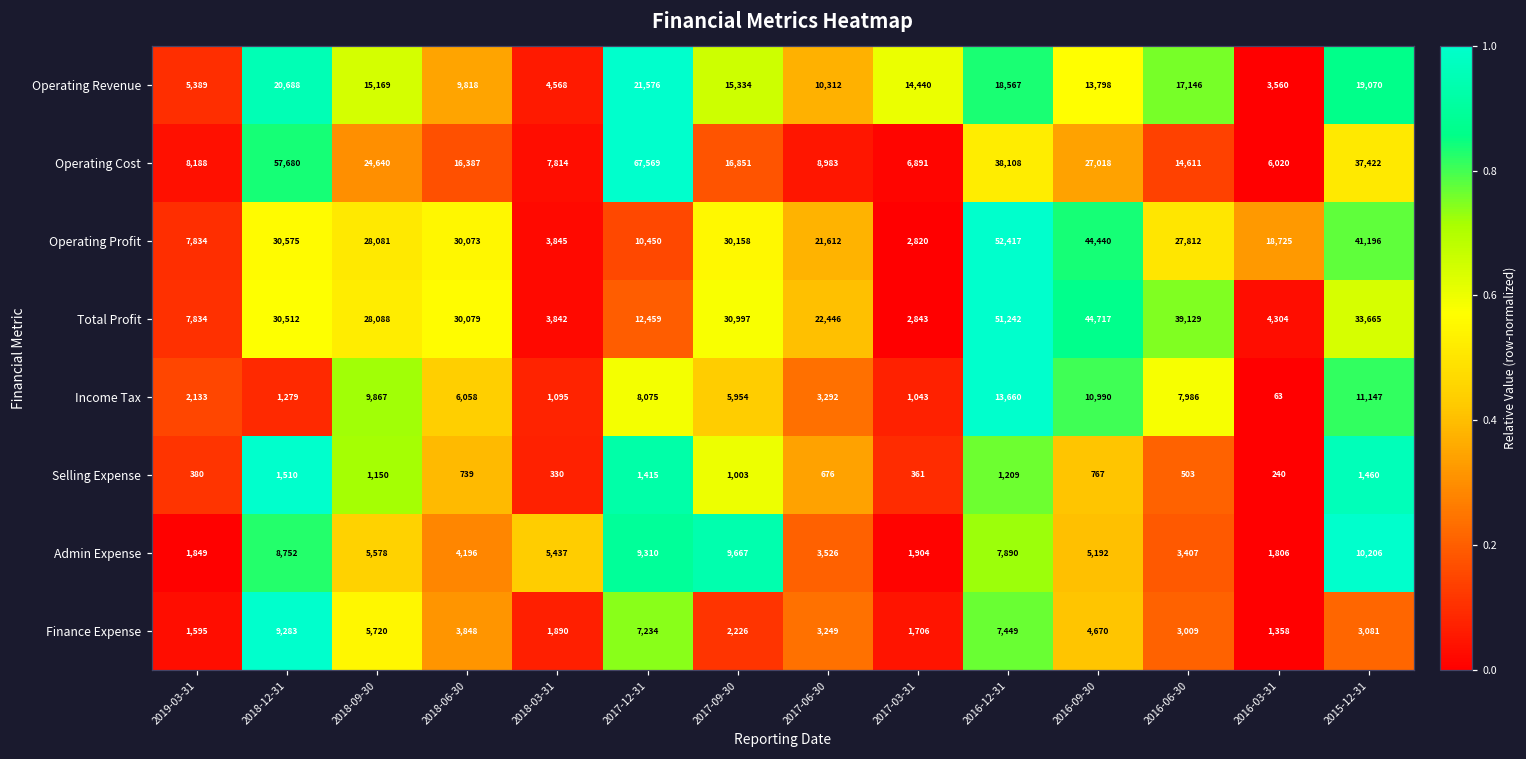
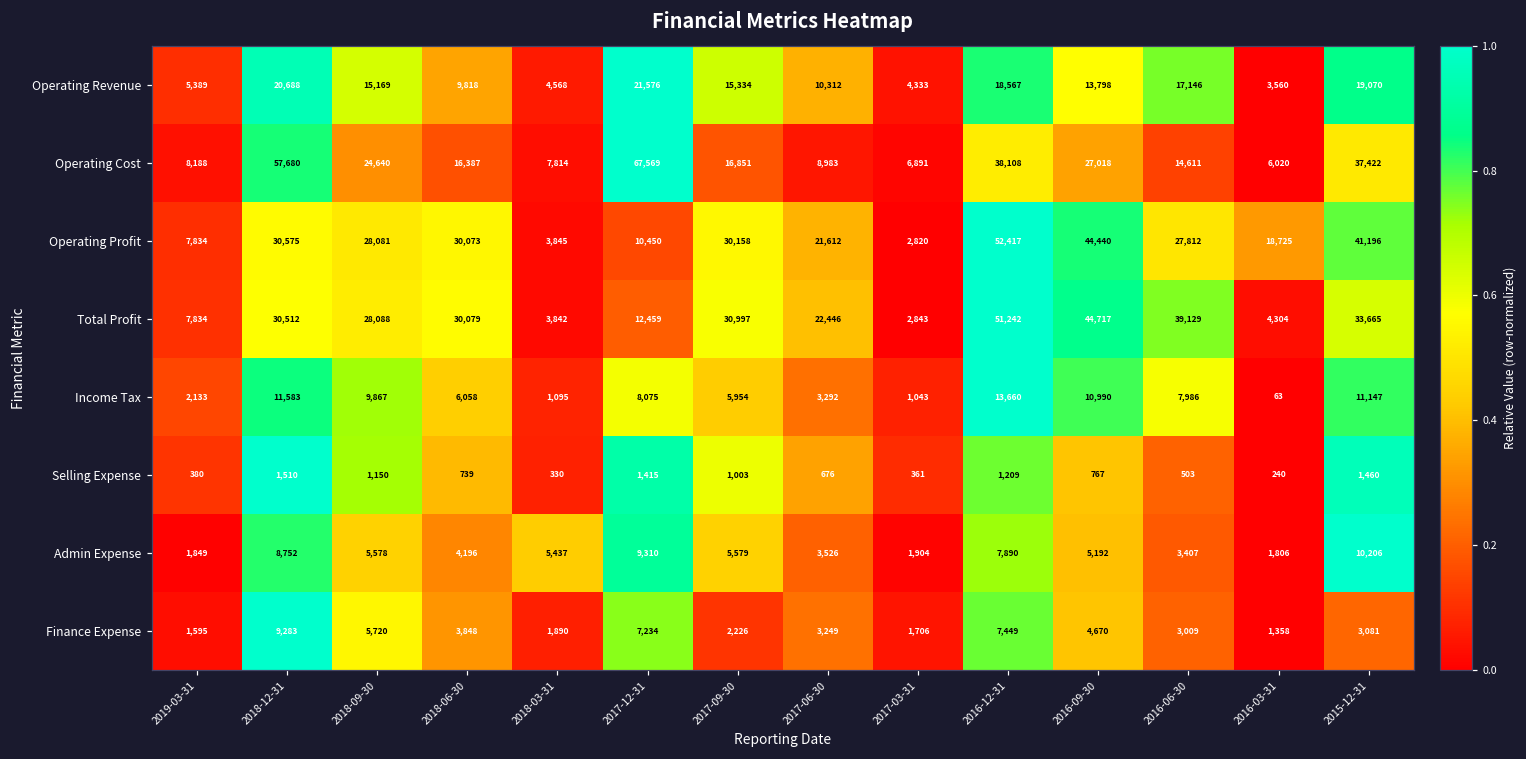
Operating Revenue, 2017-03-31: 14,440 -> 4,333
Income Tax, 2018-12-31: 1,279 -> 11,583
Admin Expense, 2017-09-30: 9,667 -> 5,579
